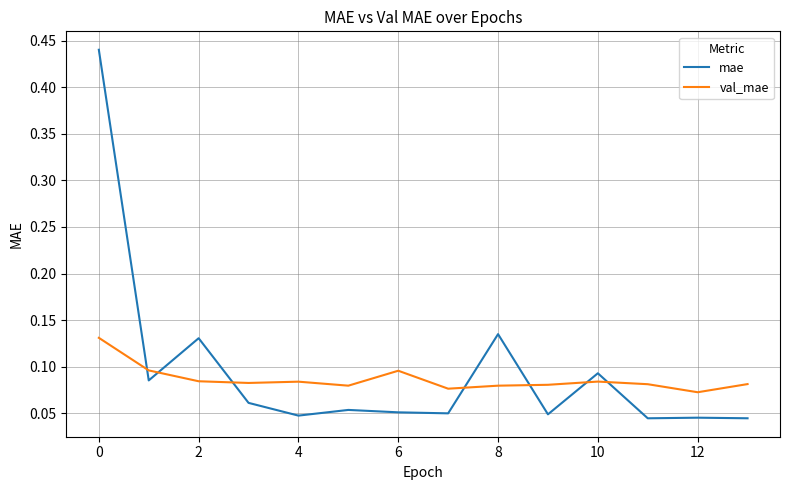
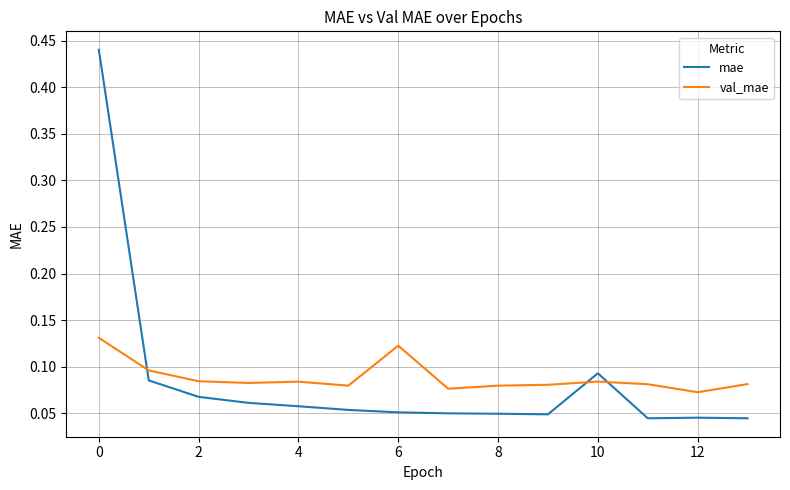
mae, 2: 0.13 -> 0.07
mae, 4: 0.05 -> 0.06
val_mae, 6: 0.10 -> 0.12
mae, 8: 0.13 -> 0.05
